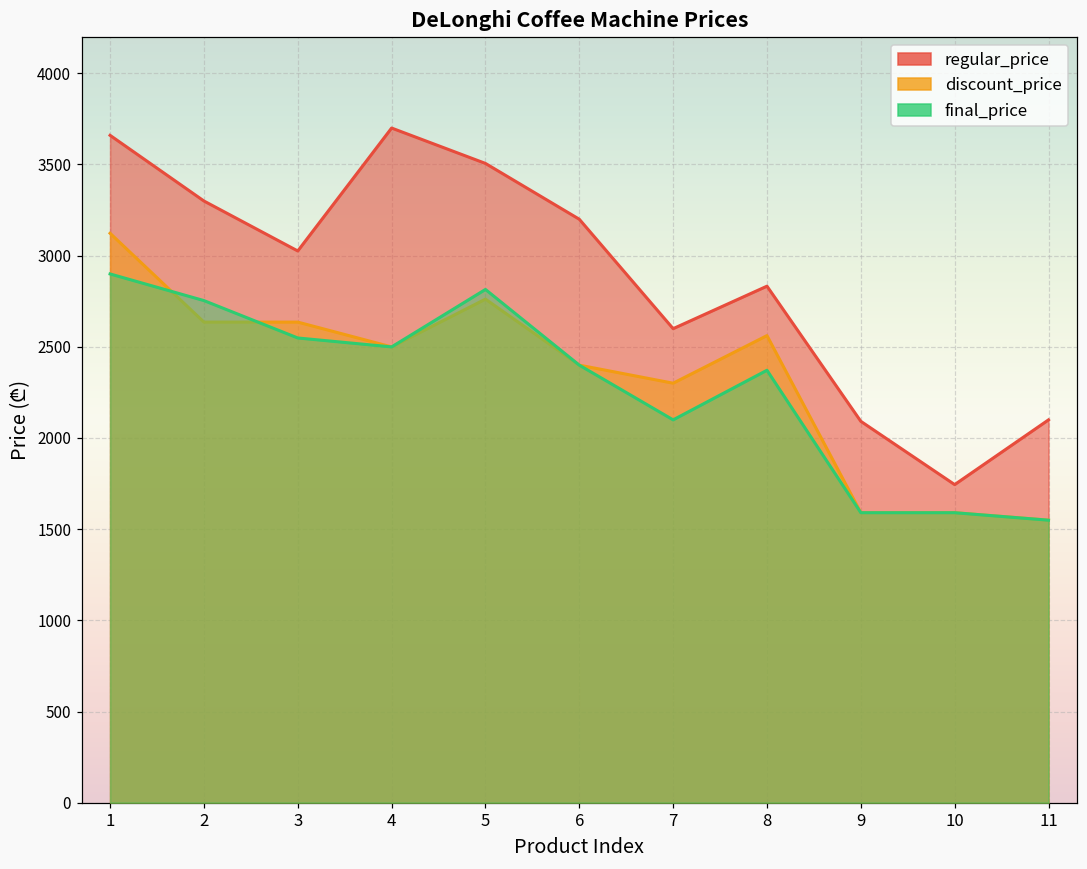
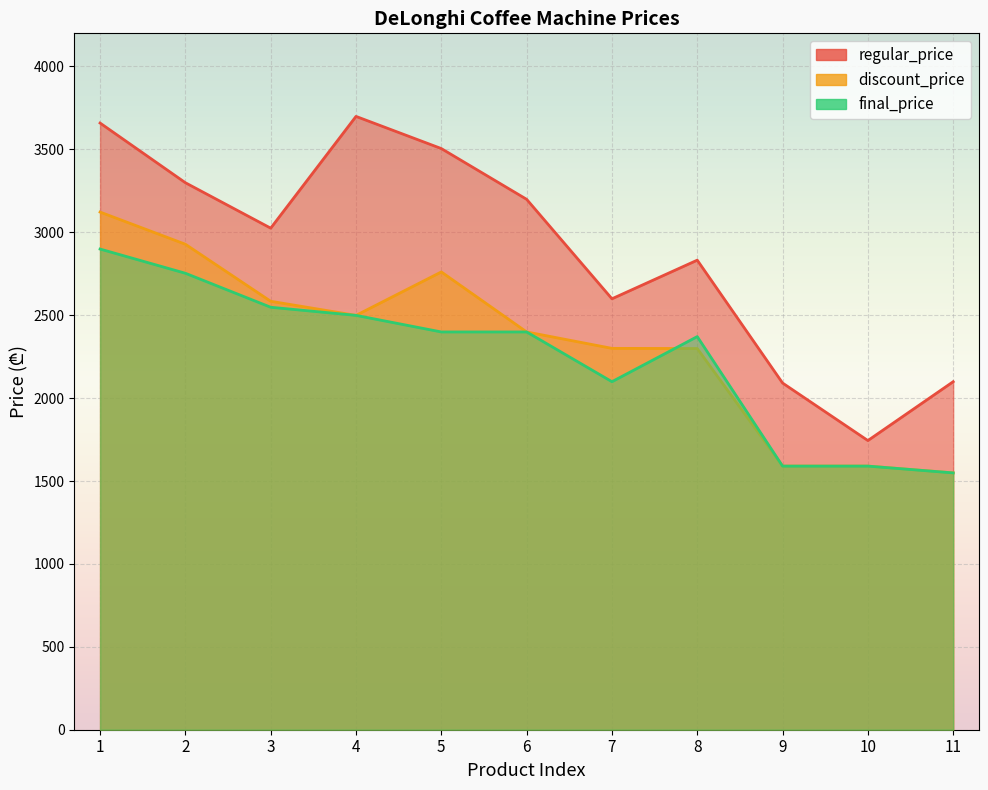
discount_price, 2: 2640 -> 2930
discount_price, 3: 2640 -> 2580
final_price, 5: 2810 -> 2400
discount_price, 8: 2560 -> 2300
